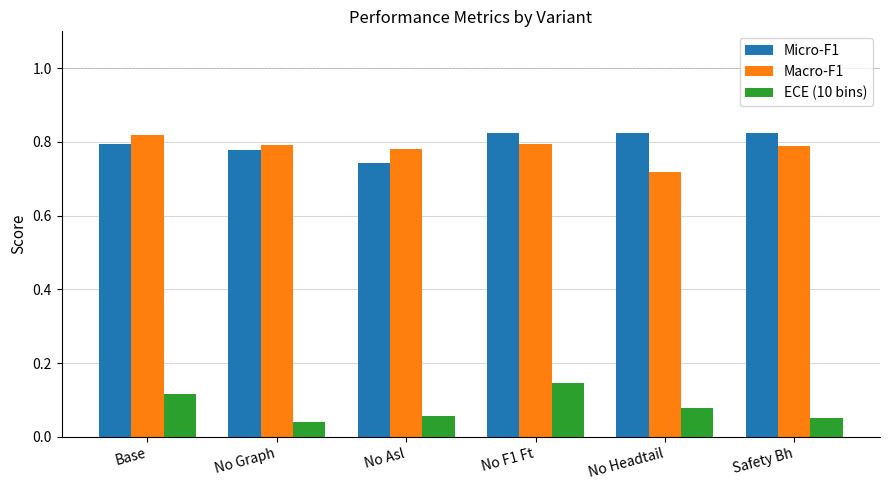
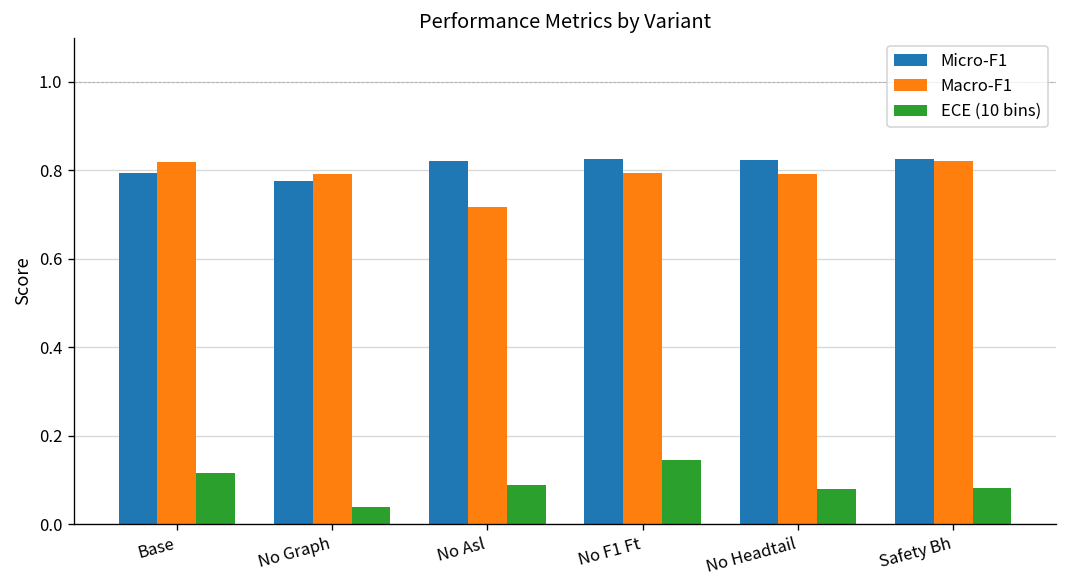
Micro-F1, No Asl: 0.74 -> 0.82
Macro-F1, No Asl: 0.78 -> 0.72
ECE (10 bins), No Asl: 0.06 -> 0.09
Macro-F1, No Headtail: 0.72 -> 0.79
Macro-F1, Safety Bh: 0.79 -> 0.82
ECE (10 bins), Safety Bh: 0.05 -> 0.08
